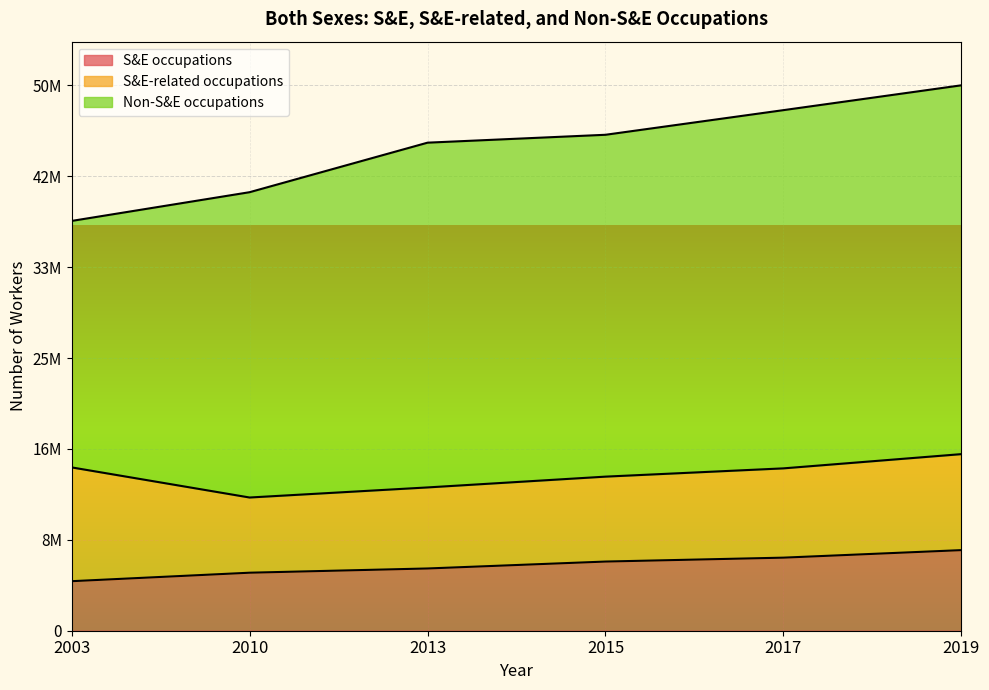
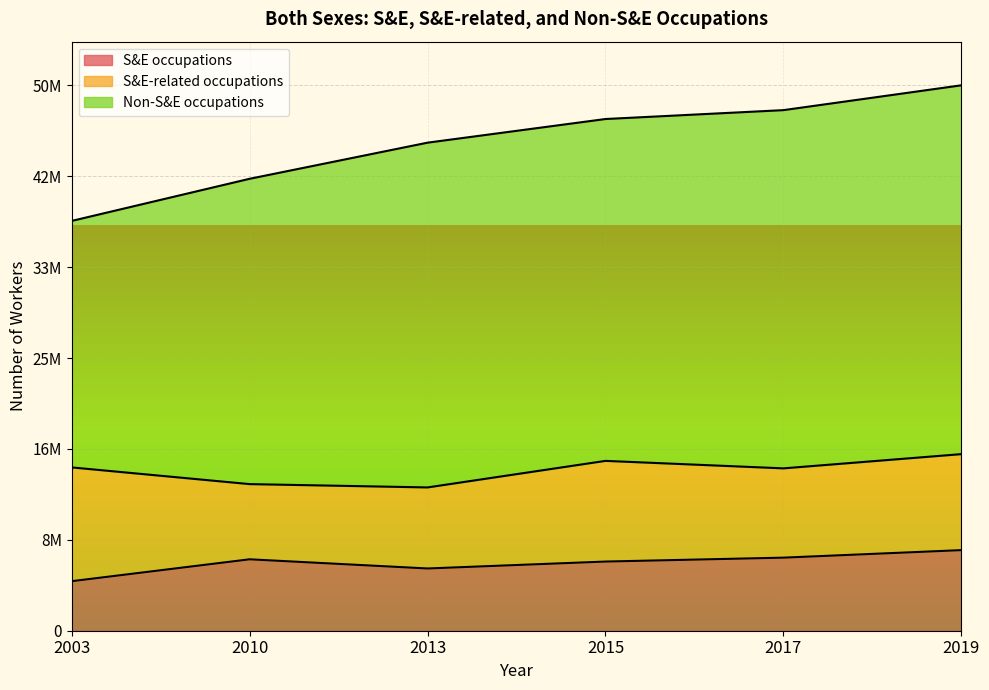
S&E occupations, 2010: 5400000 -> 6600000
S&E-related occupations, 2015: 7900000 -> 9300000
